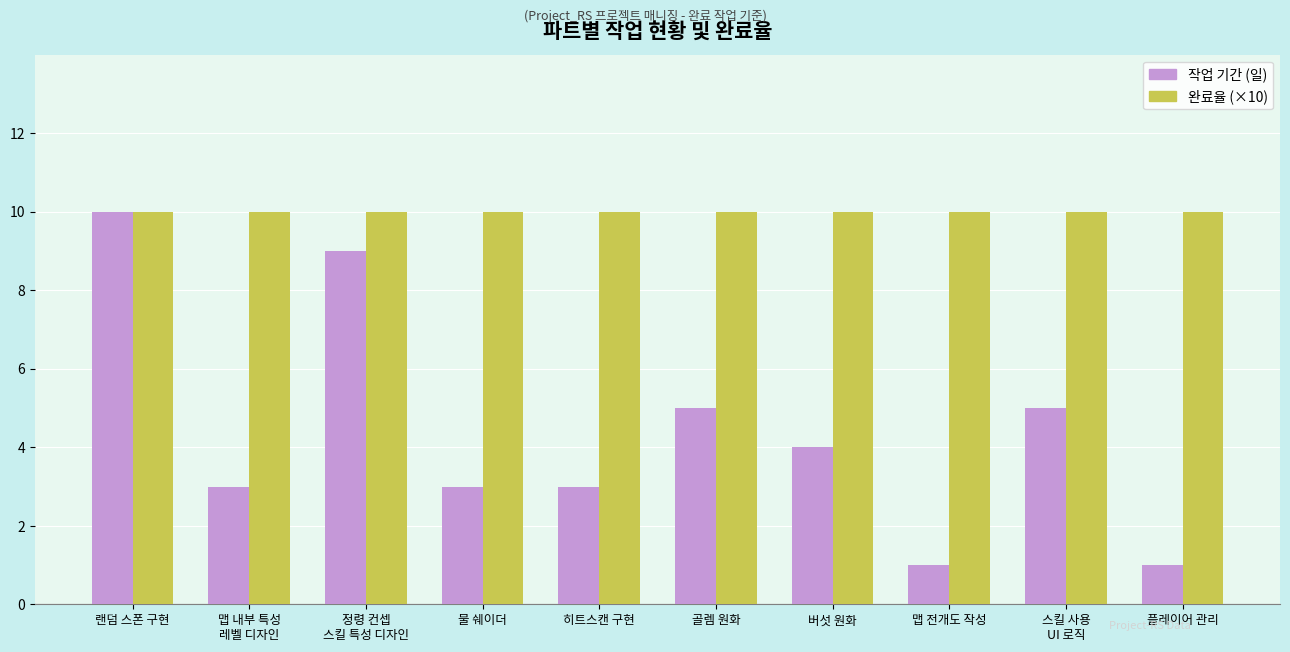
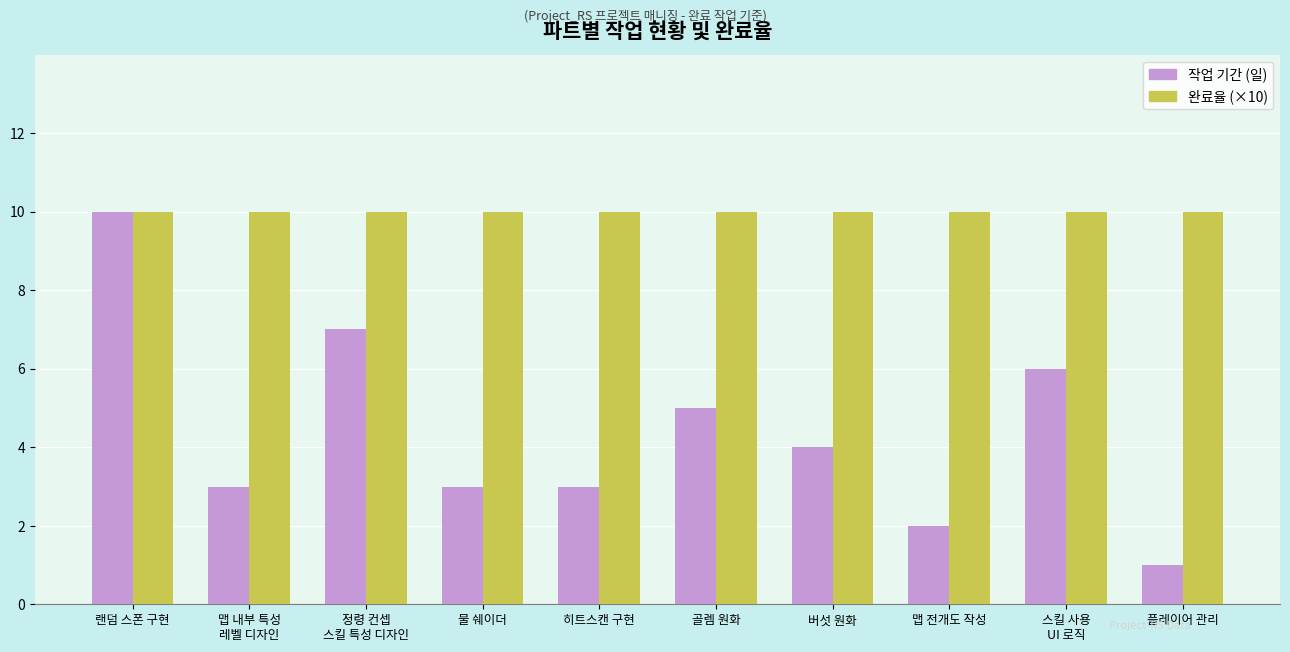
작업 기간 (일), 정령 컨셉 스킬 특성 디자인: 9 -> 7
작업 기간 (일), 맵 전개도 작성: 1 -> 2
작업 기간 (일), 스킬 사용 UI 로직: 5 -> 6
